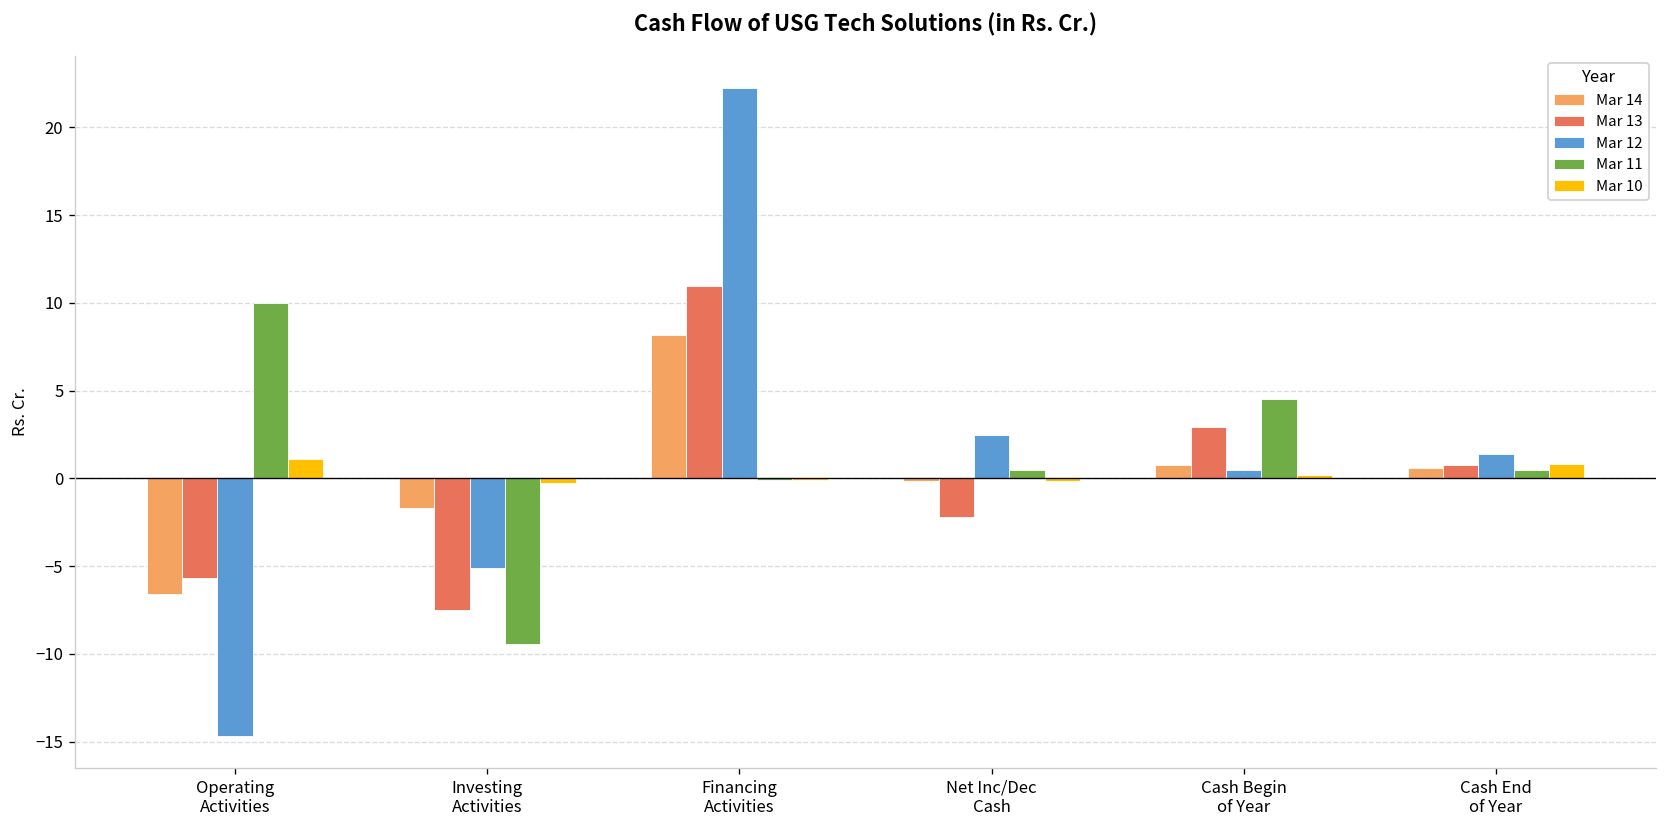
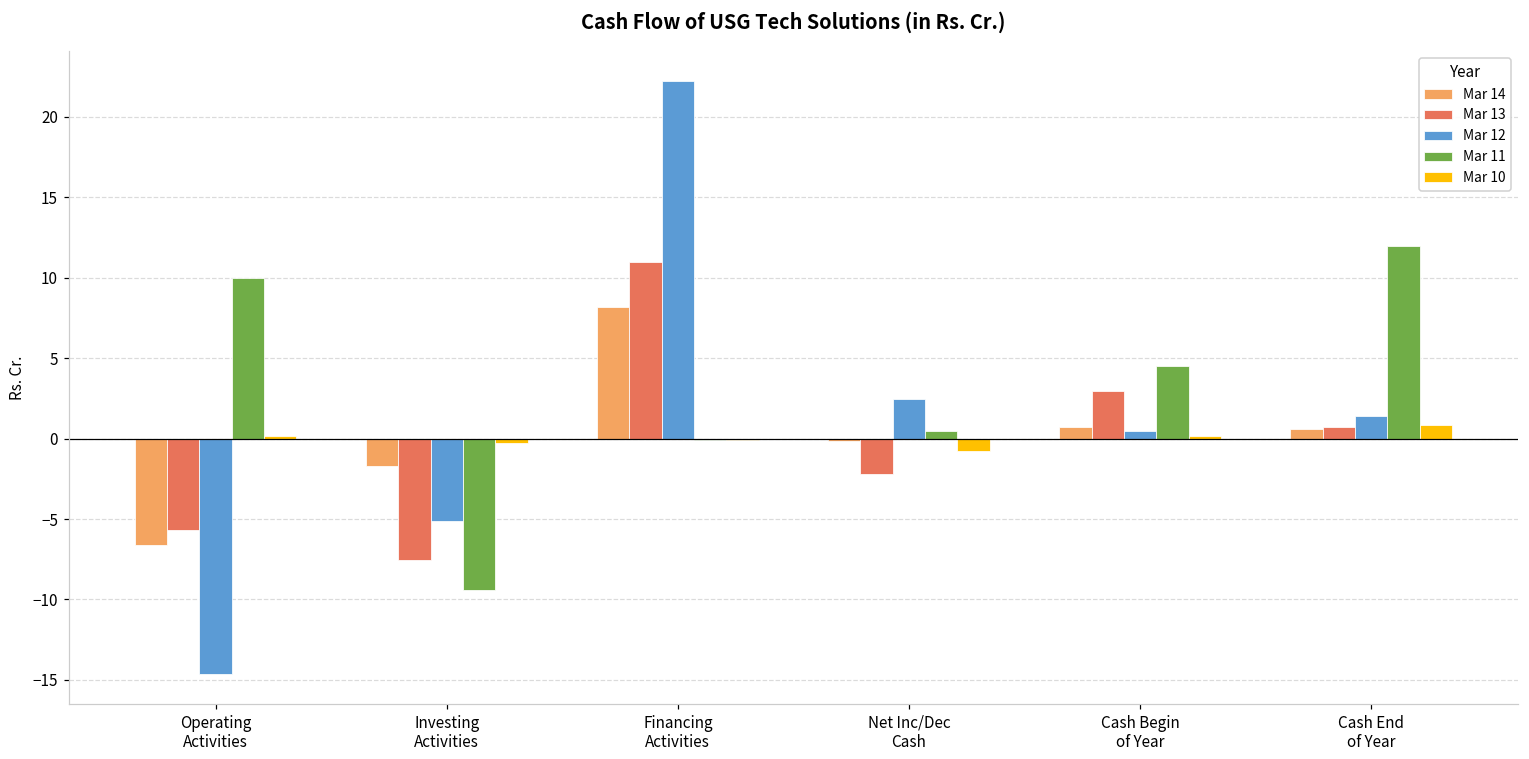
Mar 10, Operating Activities: 1.1 -> 0.2
Mar 10, Net Inc/Dec Cash: -0.2 -> -0.8
Mar 11, Cash End of Year: 0.5 -> 12.0
